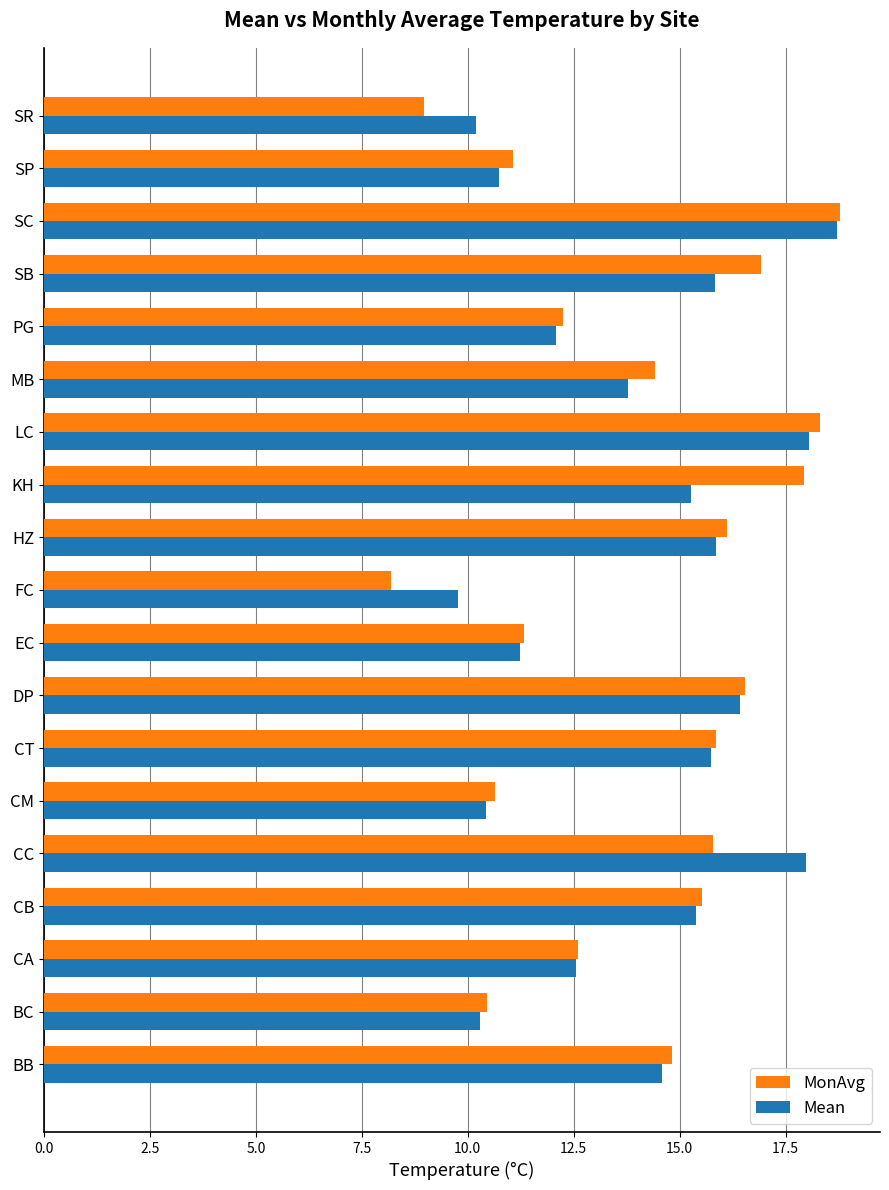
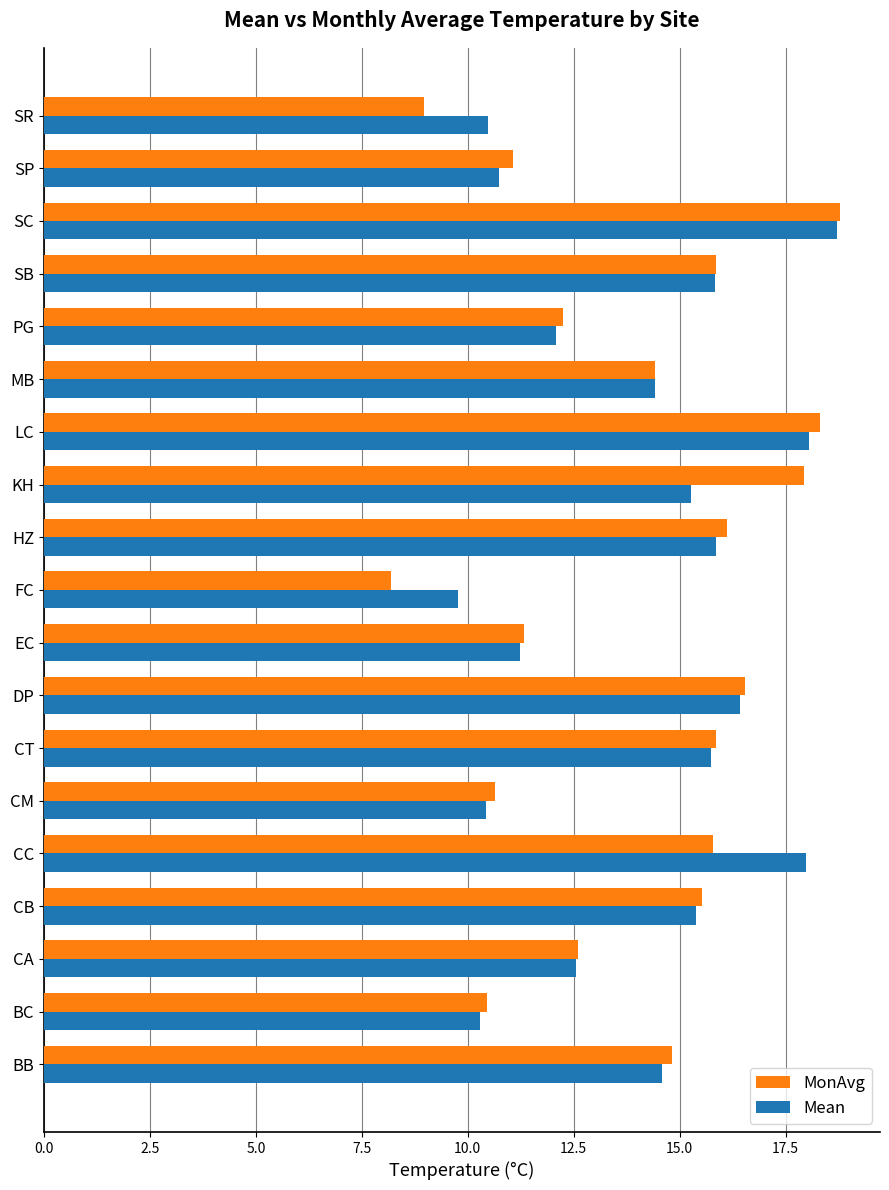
Mean, SR: 10.2 -> 10.5
MonAvg, SB: 16.9 -> 15.9
Mean, MB: 13.8 -> 14.4
